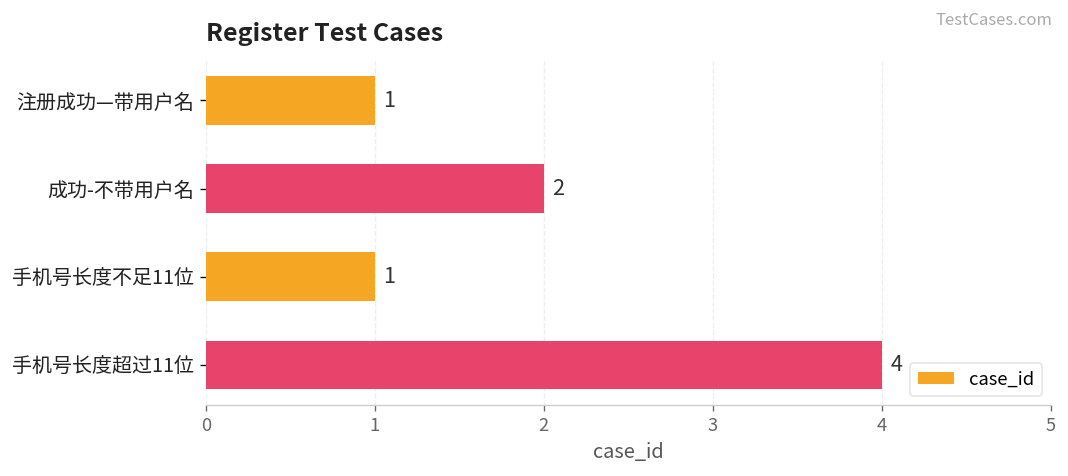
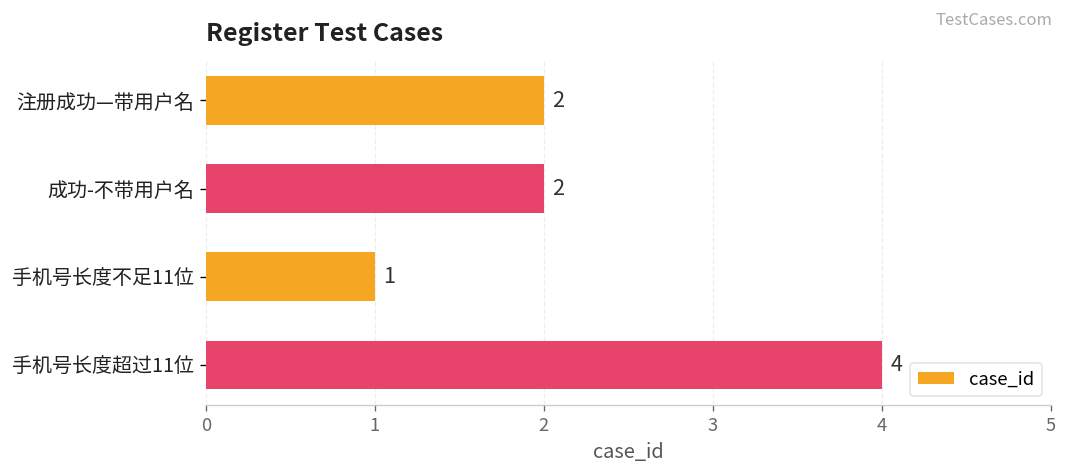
注册成功—带用户名: 1 -> 2
